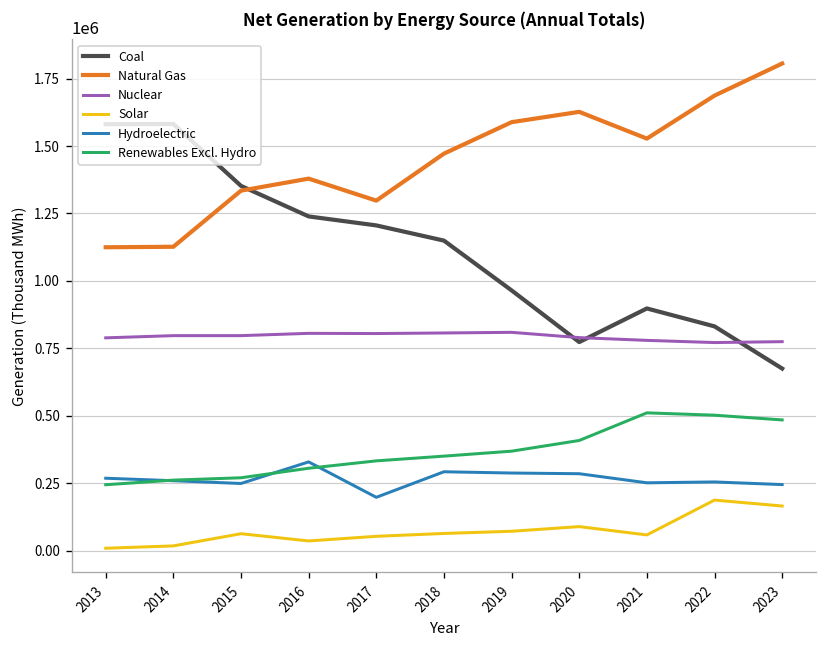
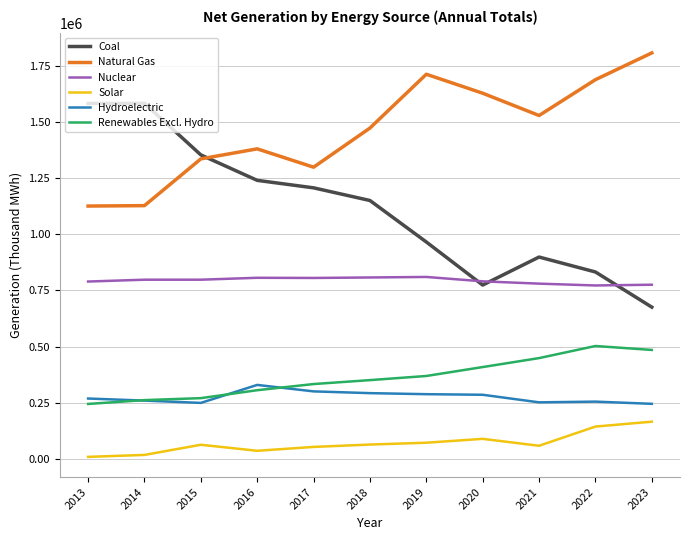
Hydroelectric, 2017: 200000 -> 300000
Natural Gas, 2019: 1590000 -> 1710000
Renewables Excl. Hydro, 2021: 510000 -> 450000
Solar, 2022: 190000 -> 140000
